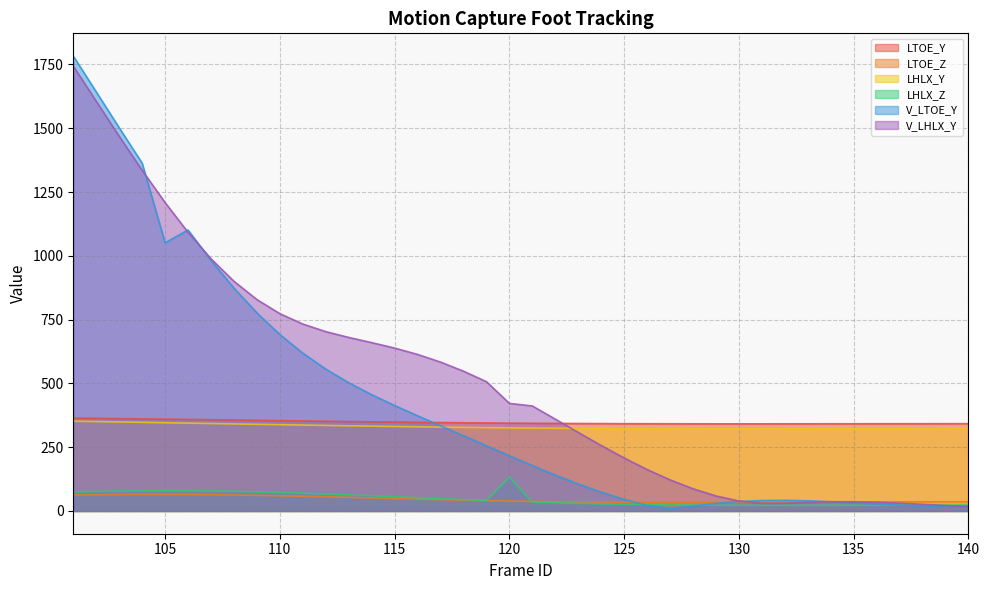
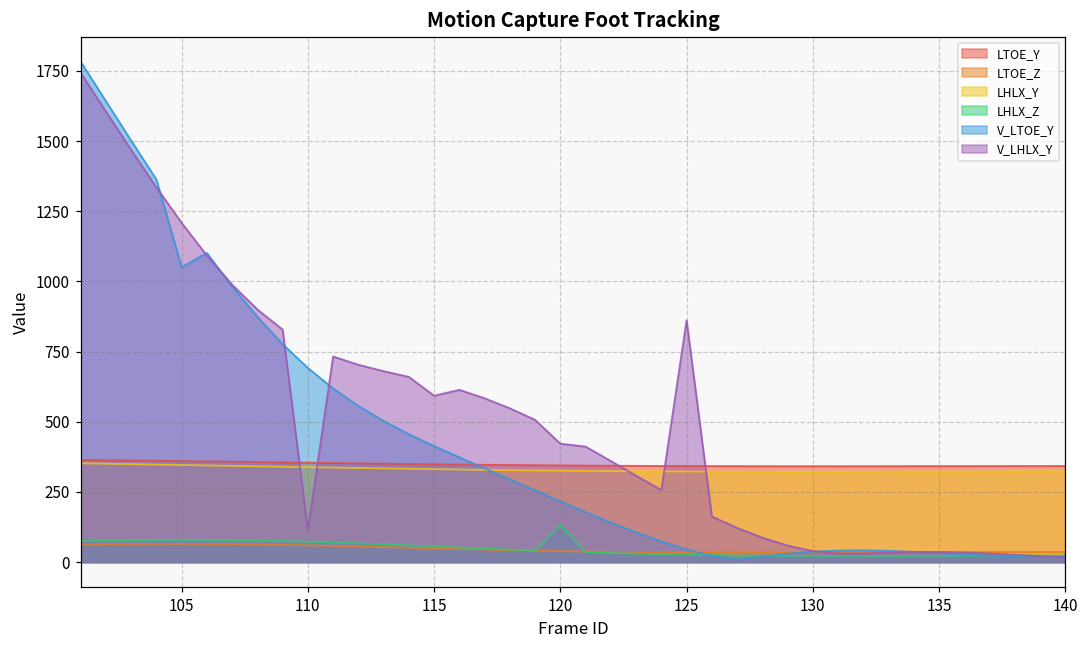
V_LHLX_Y, 110: 770 -> 110
V_LHLX_Y, 115: 640 -> 590
V_LHLX_Y, 125: 210 -> 860
